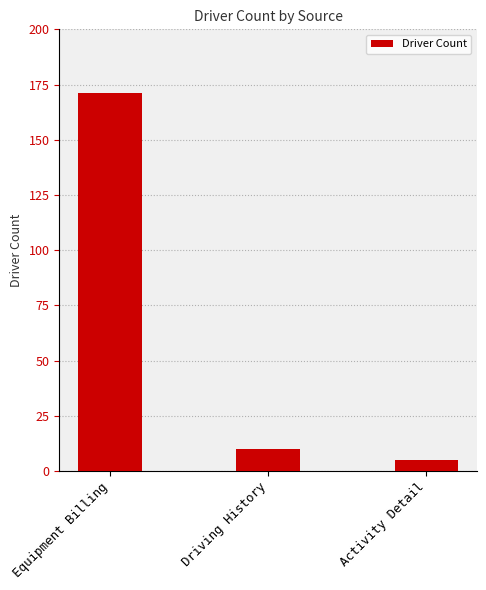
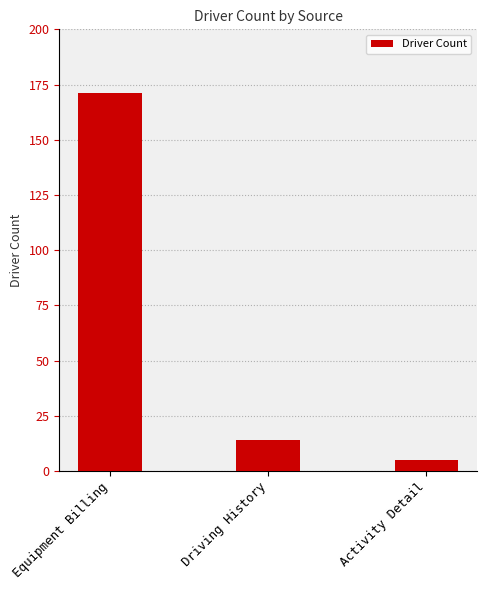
Driving History: 10 -> 14
